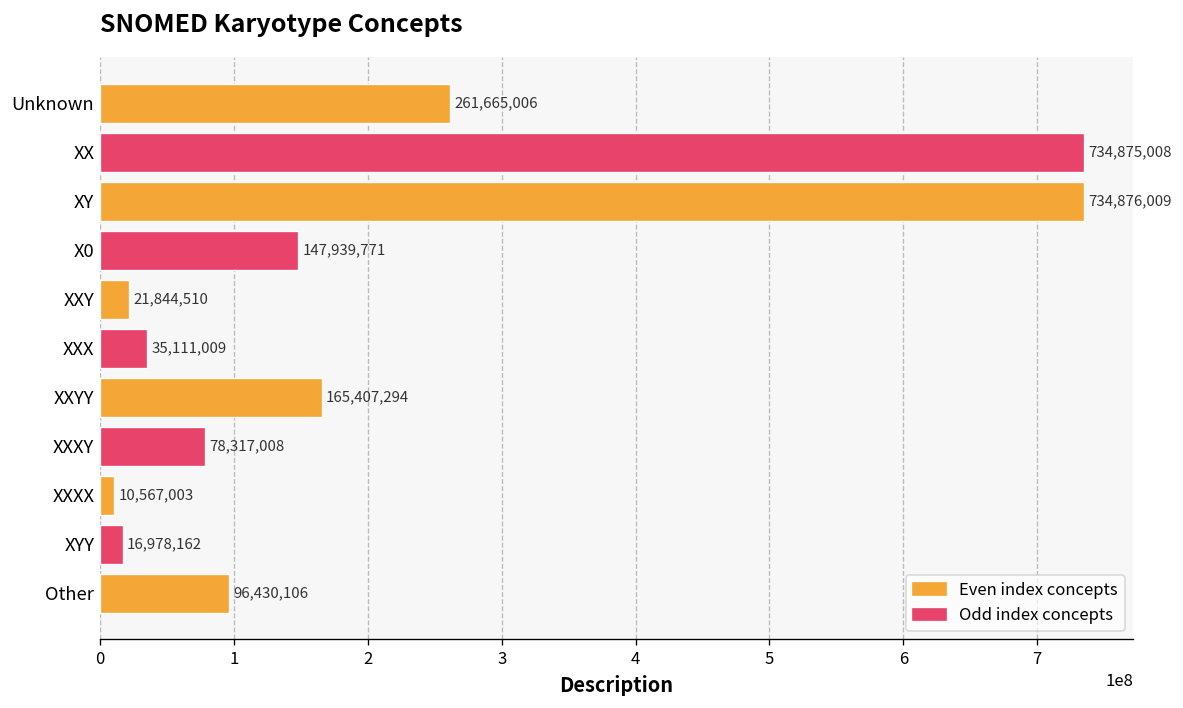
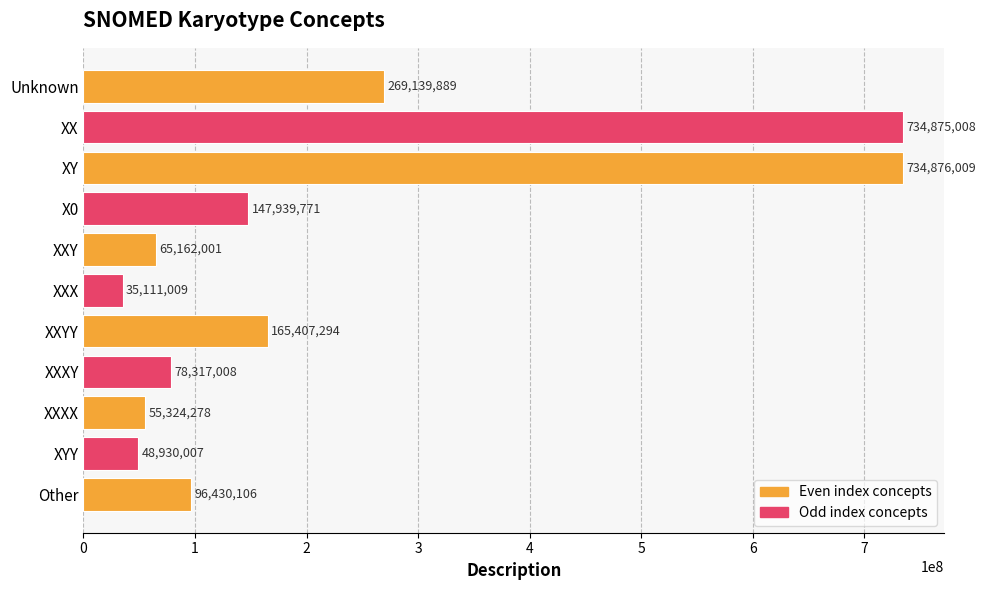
Unknown: 261,665,006 -> 269,139,889
XXY: 21,844,510 -> 65,162,001
XXXX: 10,567,003 -> 55,324,278
XYY: 16,978,162 -> 48,930,007
